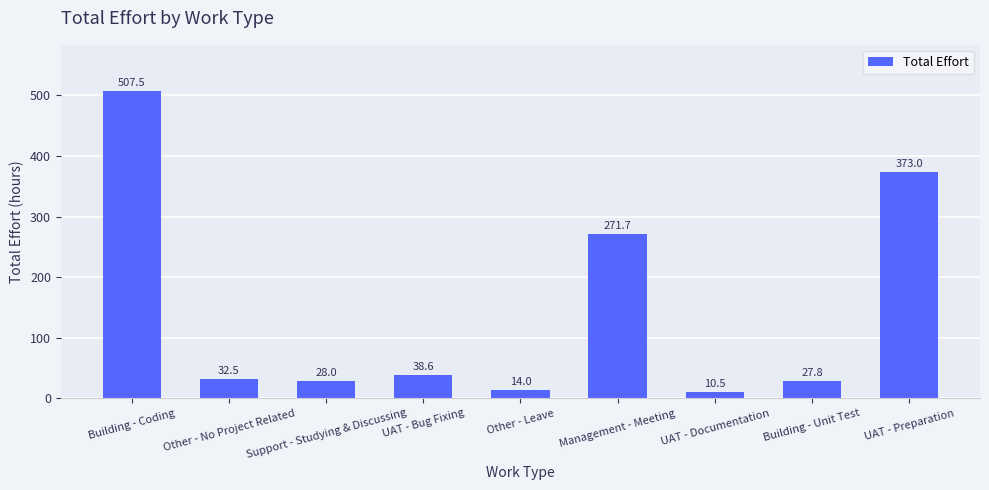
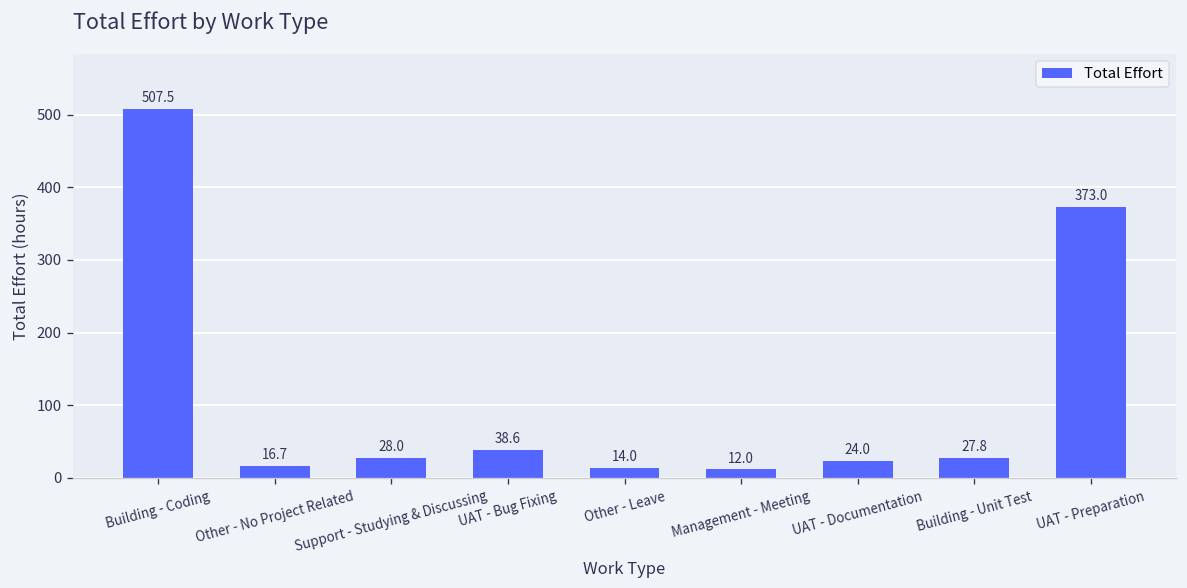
Other - No Project Related: 32.5 -> 16.7
Management - Meeting: 271.7 -> 12.0
UAT - Documentation: 10.5 -> 24.0
